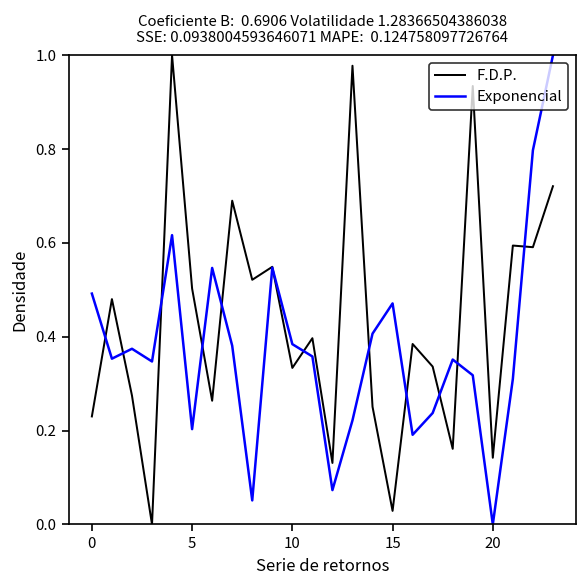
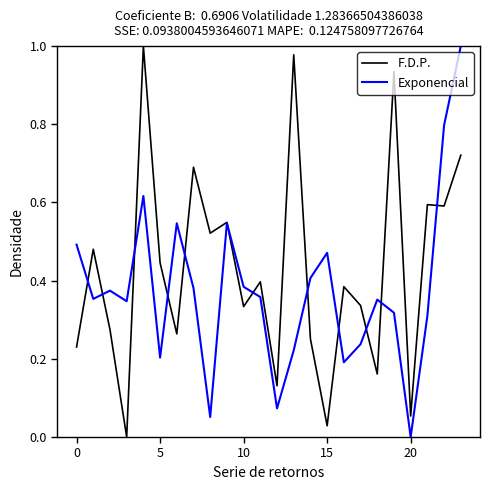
F.D.P., 5: 0.50 -> 0.45
F.D.P., 20: 0.14 -> 0.05
